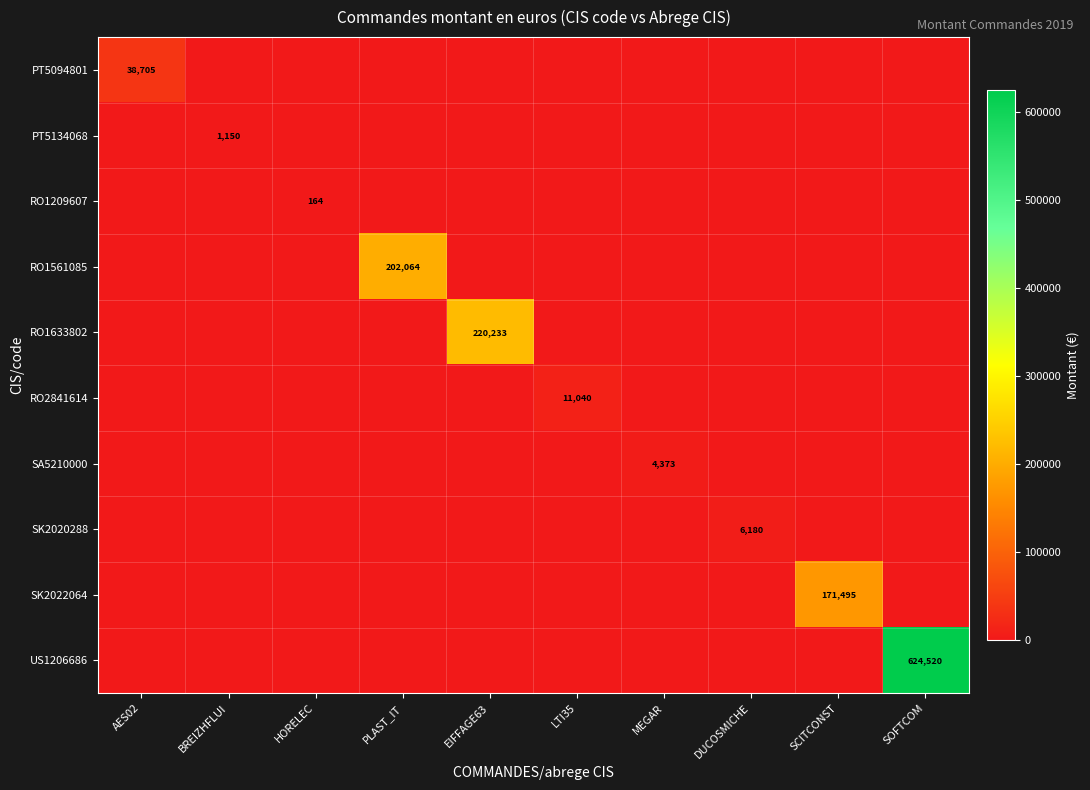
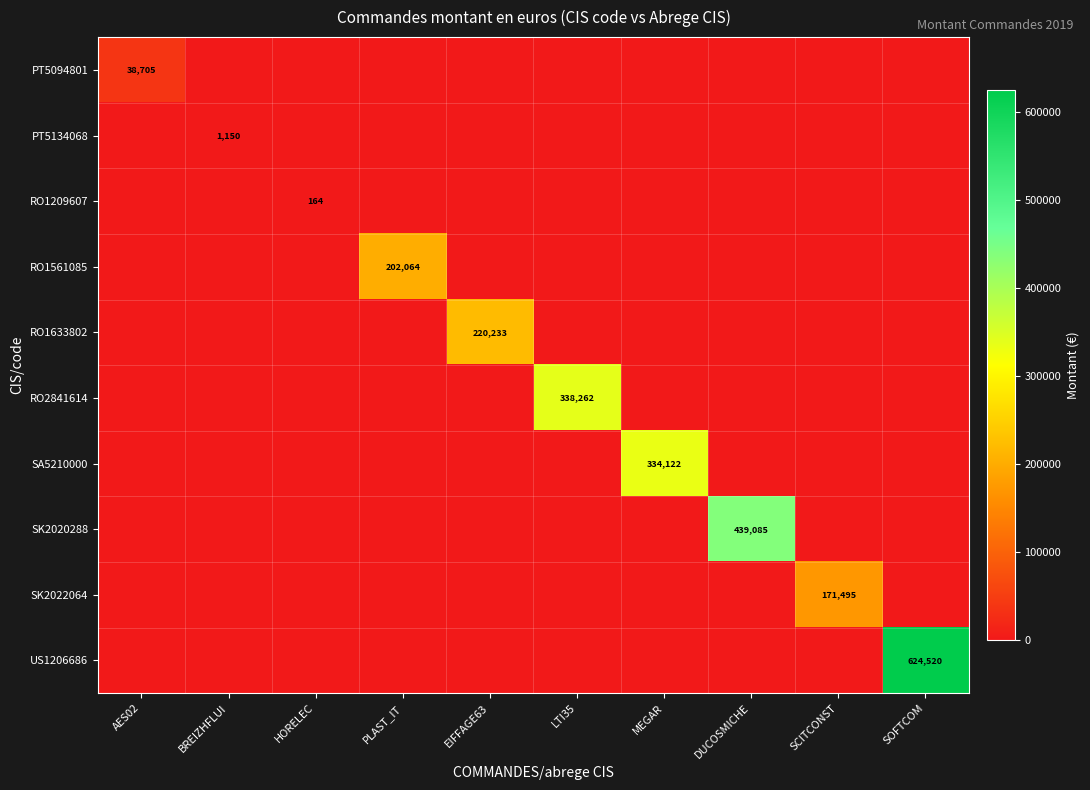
RO2841614, LTI35: 11,040 -> 338,262
SA5210000, MEGAR: 4,373 -> 334,122
SK2020288, DUCOSMICHE: 6,180 -> 439,085
